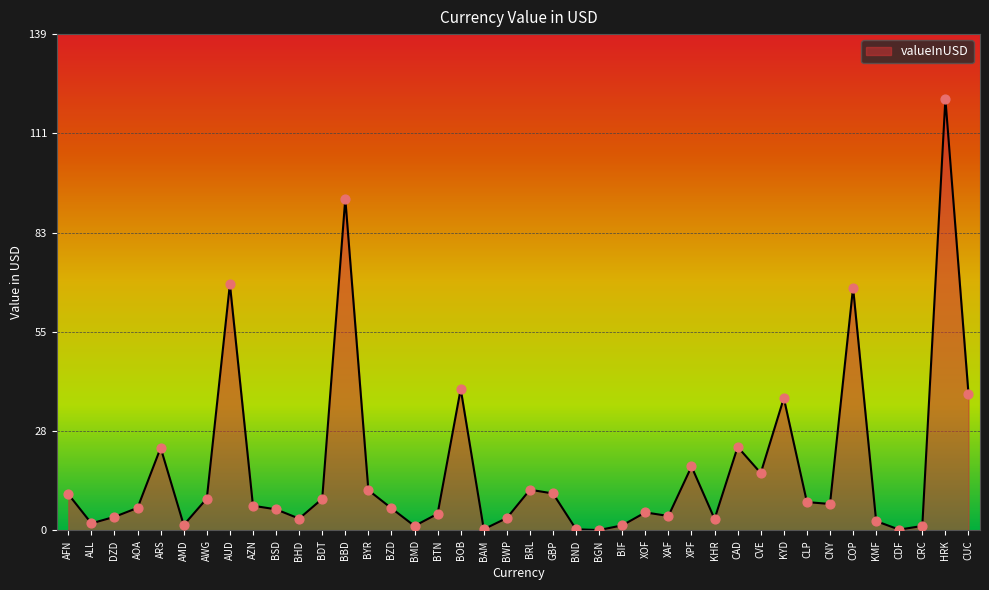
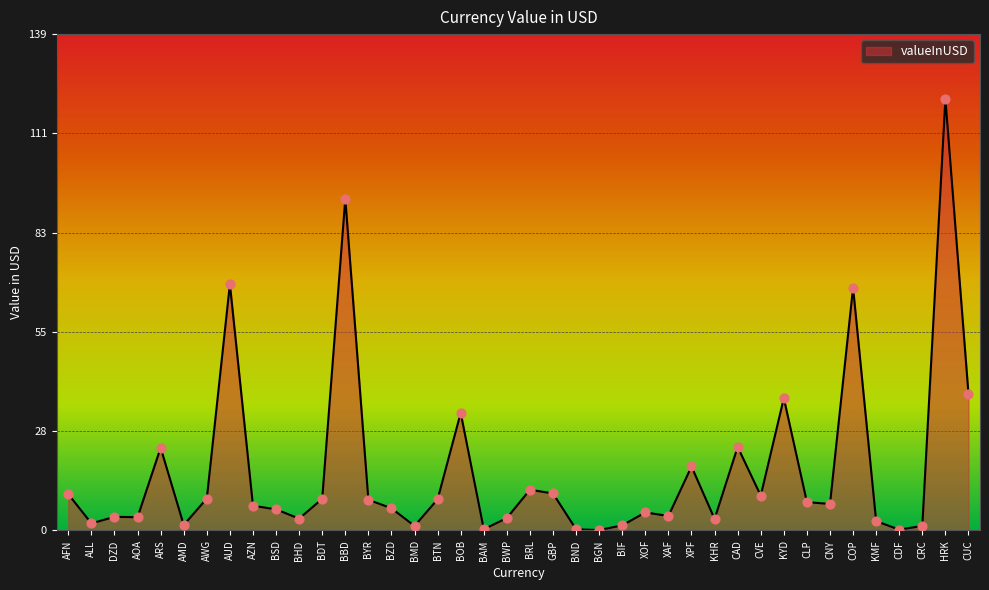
AOA: 6 -> 4
BYR: 11 -> 9
BTN: 5 -> 9
BOB: 40 -> 33
CVE: 16 -> 10
